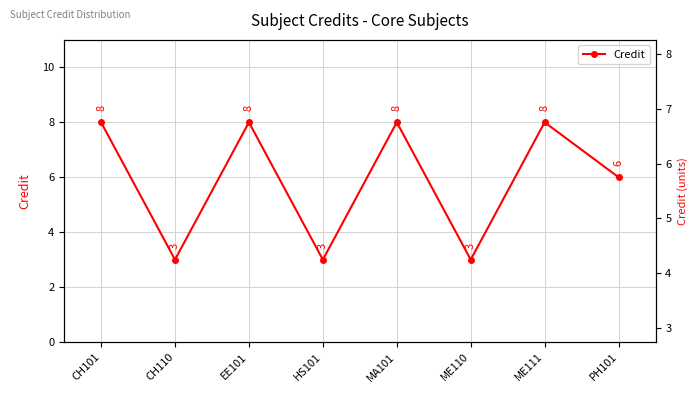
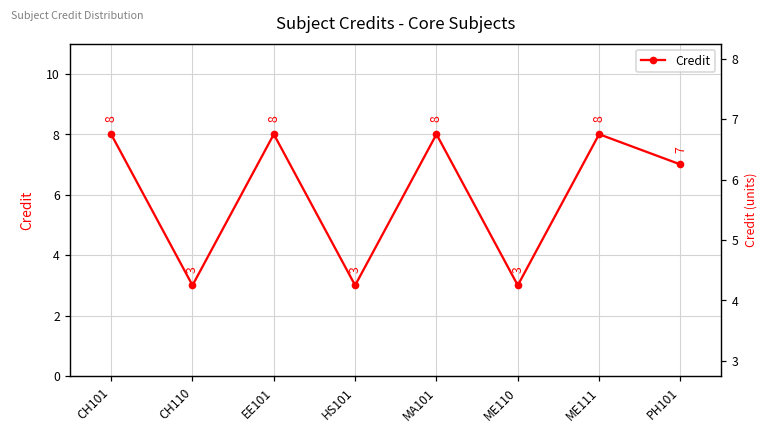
PH101: 6 -> 7
